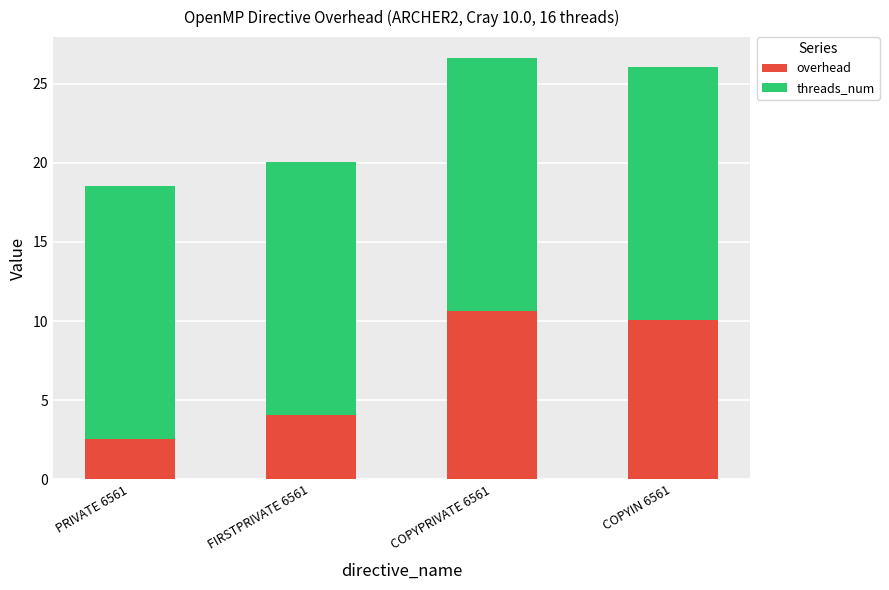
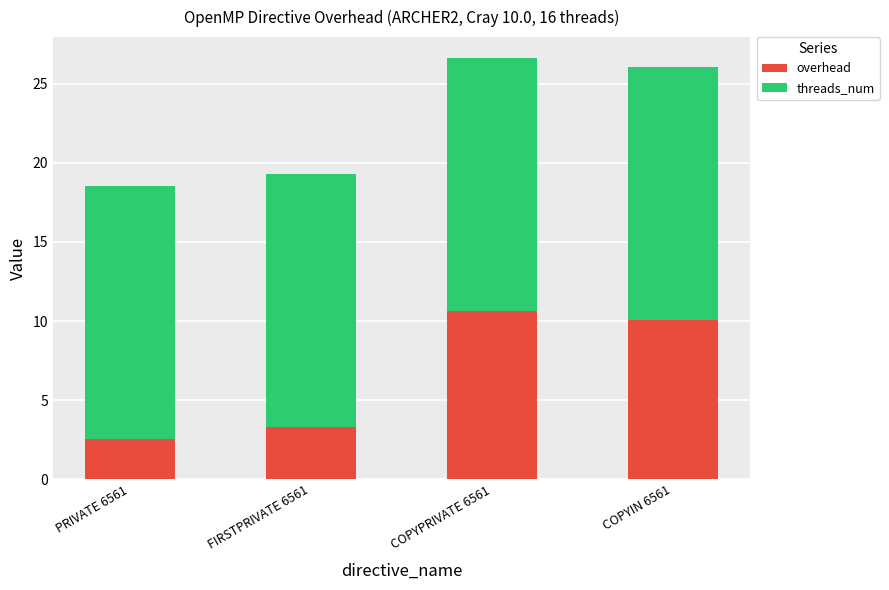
overhead, FIRSTPRIVATE 6561: 4.1 -> 3.3
